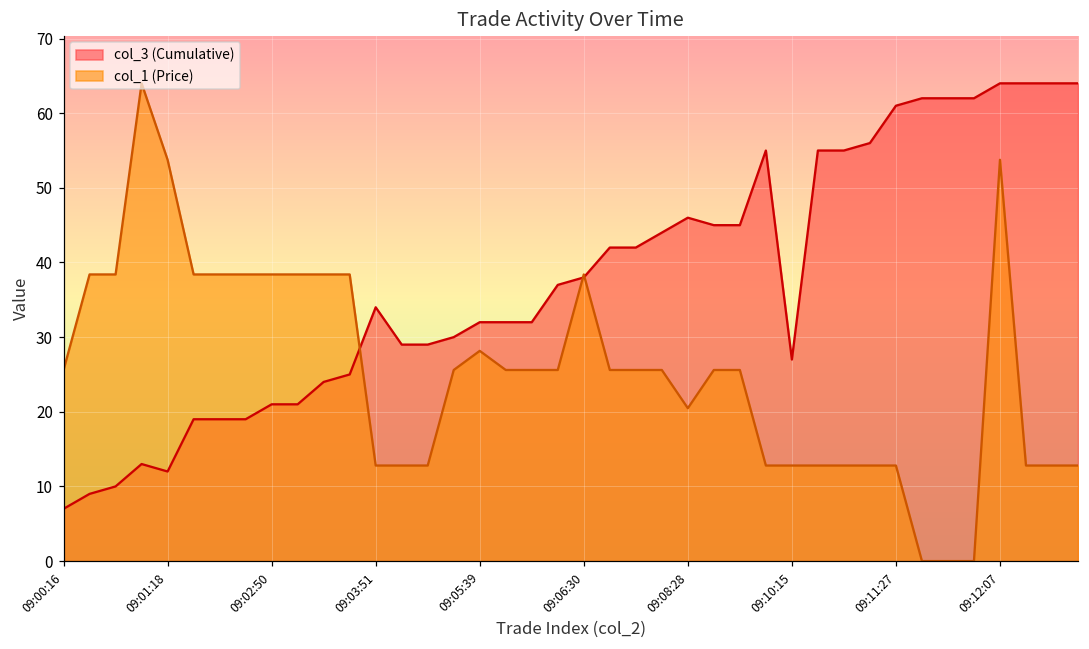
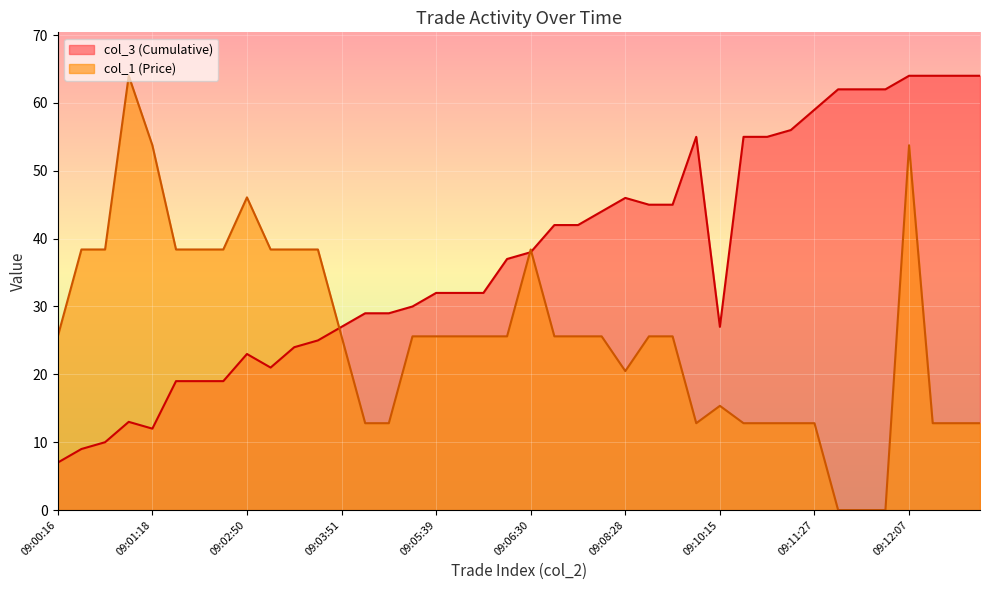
col_3 (Cumulative), 09:02:50: 21 -> 23
col_1 (Price), 09:02:50: 38 -> 46
col_3 (Cumulative), 09:03:51: 34 -> 27
col_1 (Price), 09:03:51: 13 -> 26
col_1 (Price), 09:05:39: 28 -> 26
col_1 (Price), 09:10:15: 13 -> 15
col_3 (Cumulative), 09:11:27: 61 -> 59
